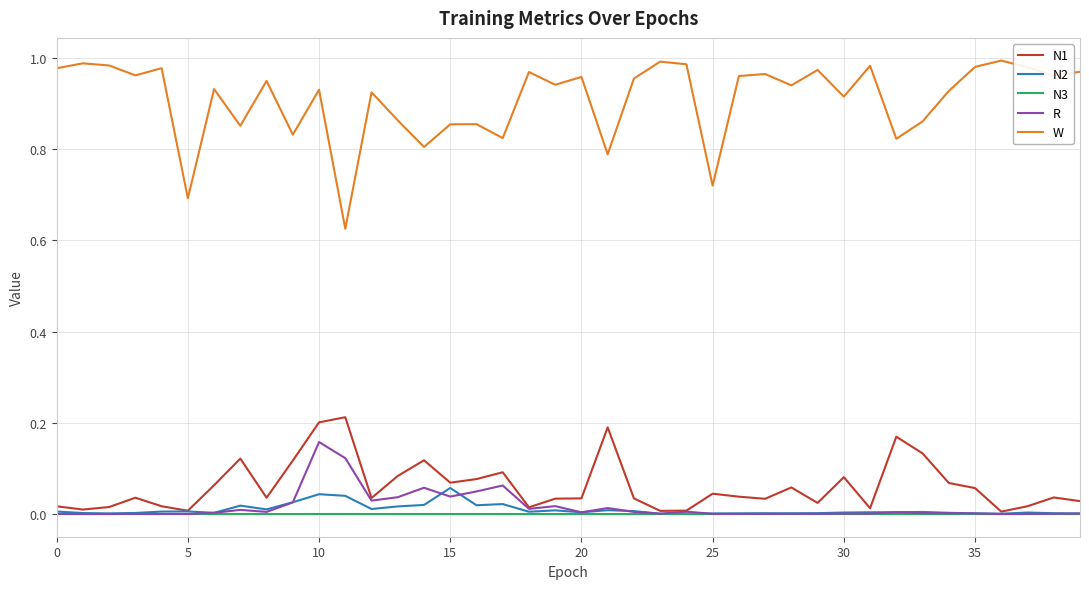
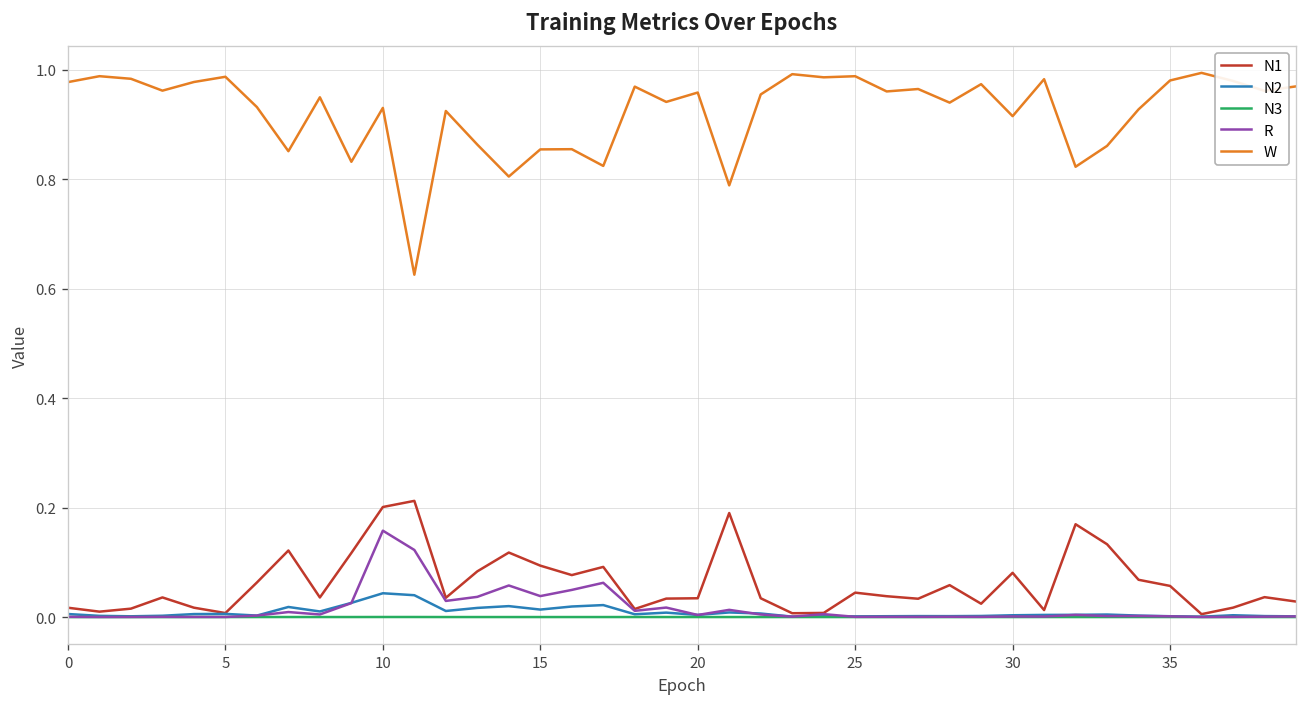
W, 5: 0.69 -> 0.99
N1, 15: 0.07 -> 0.09
N2, 15: 0.06 -> 0.01
W, 25: 0.72 -> 0.99
